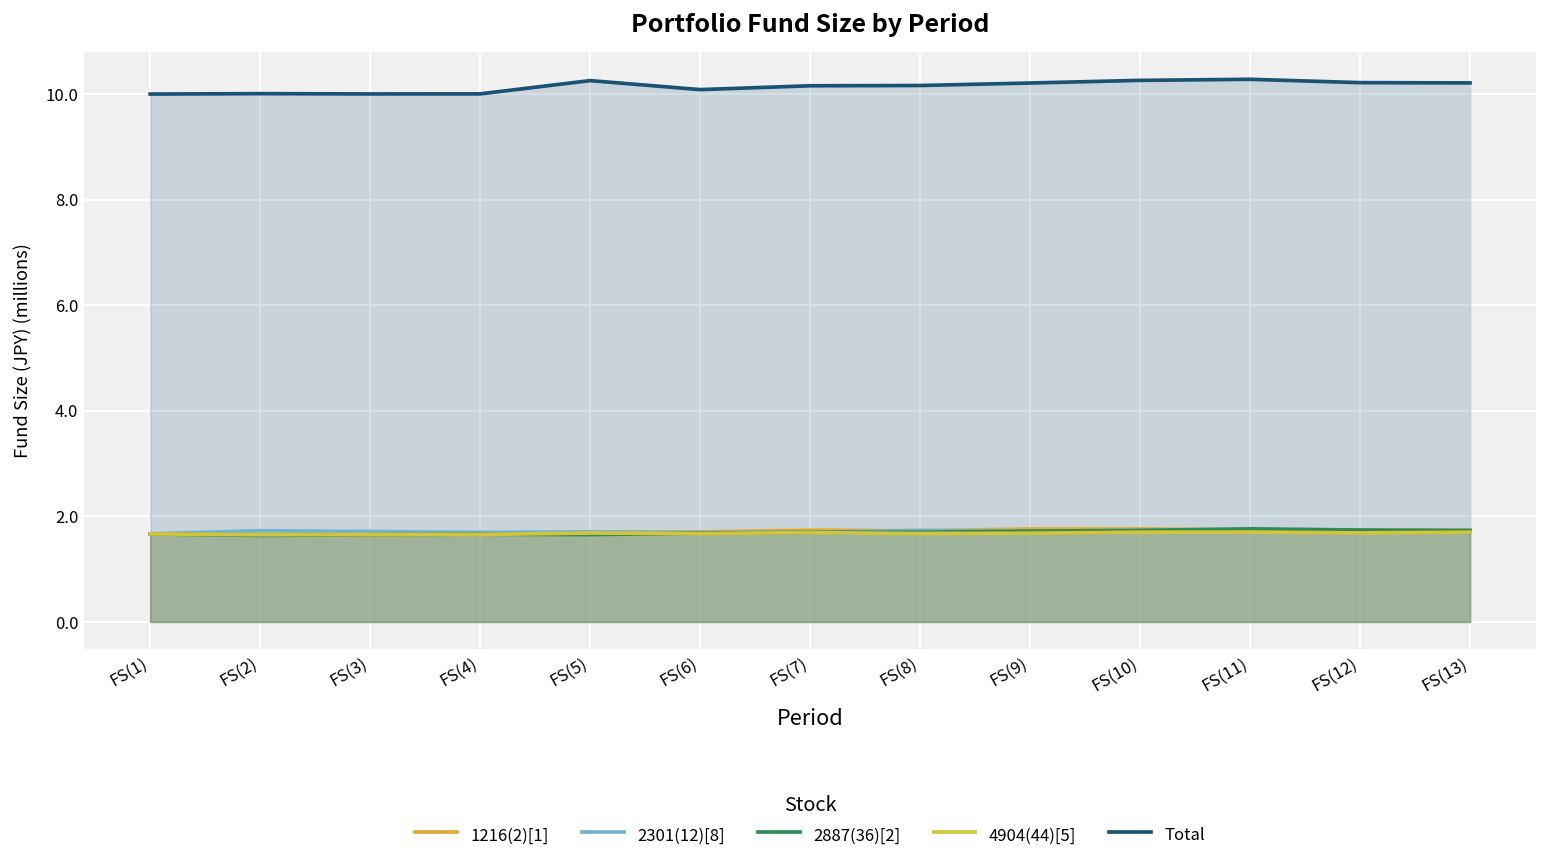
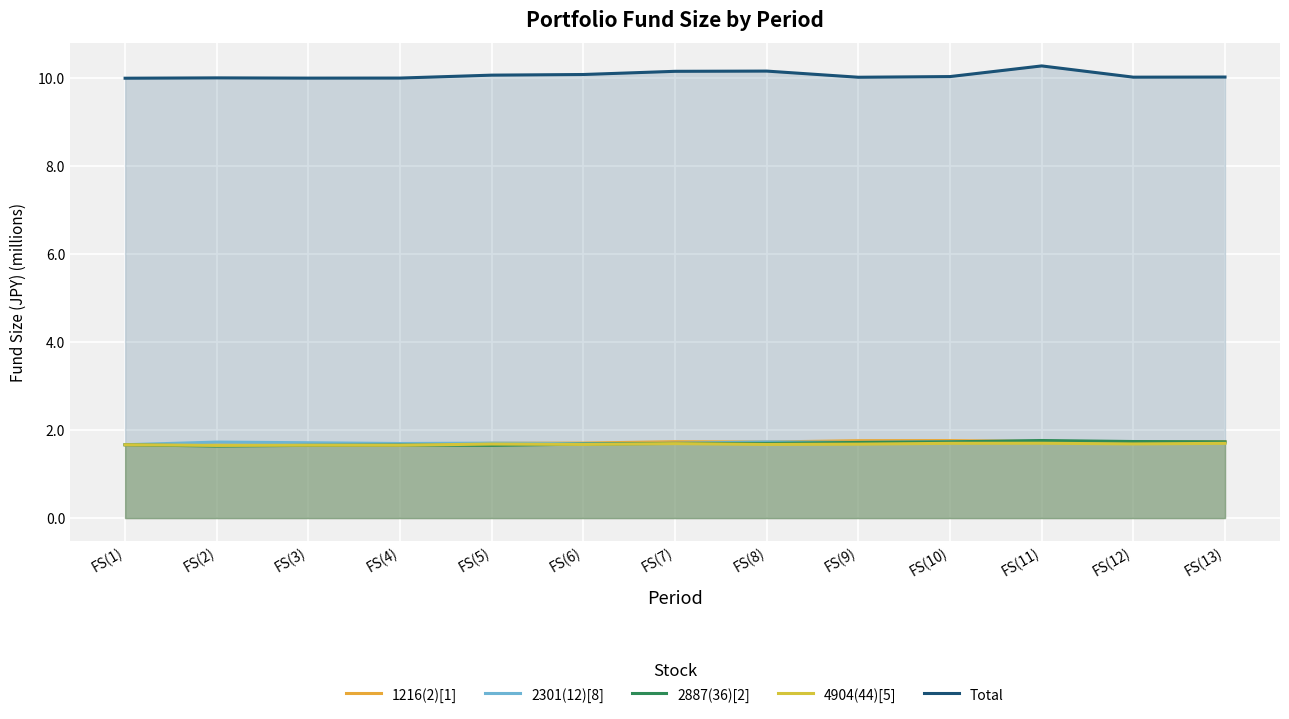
Total, FS(5): 10.3 -> 10.1
Total, FS(9): 10.2 -> 10.0
Total, FS(10): 10.3 -> 10.0
Total, FS(12): 10.2 -> 10.0
Total, FS(13): 10.2 -> 10.0
